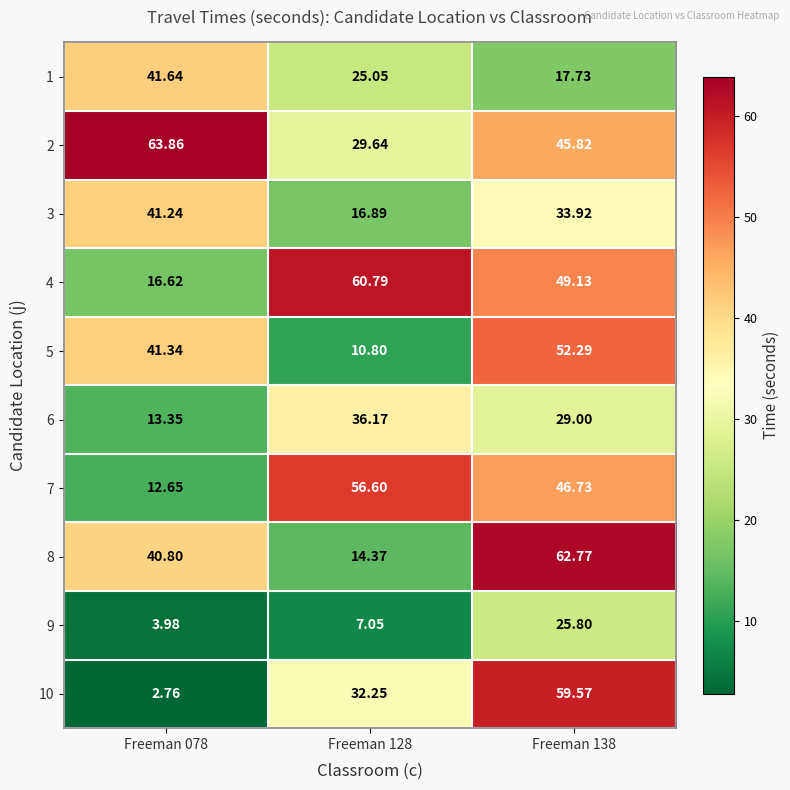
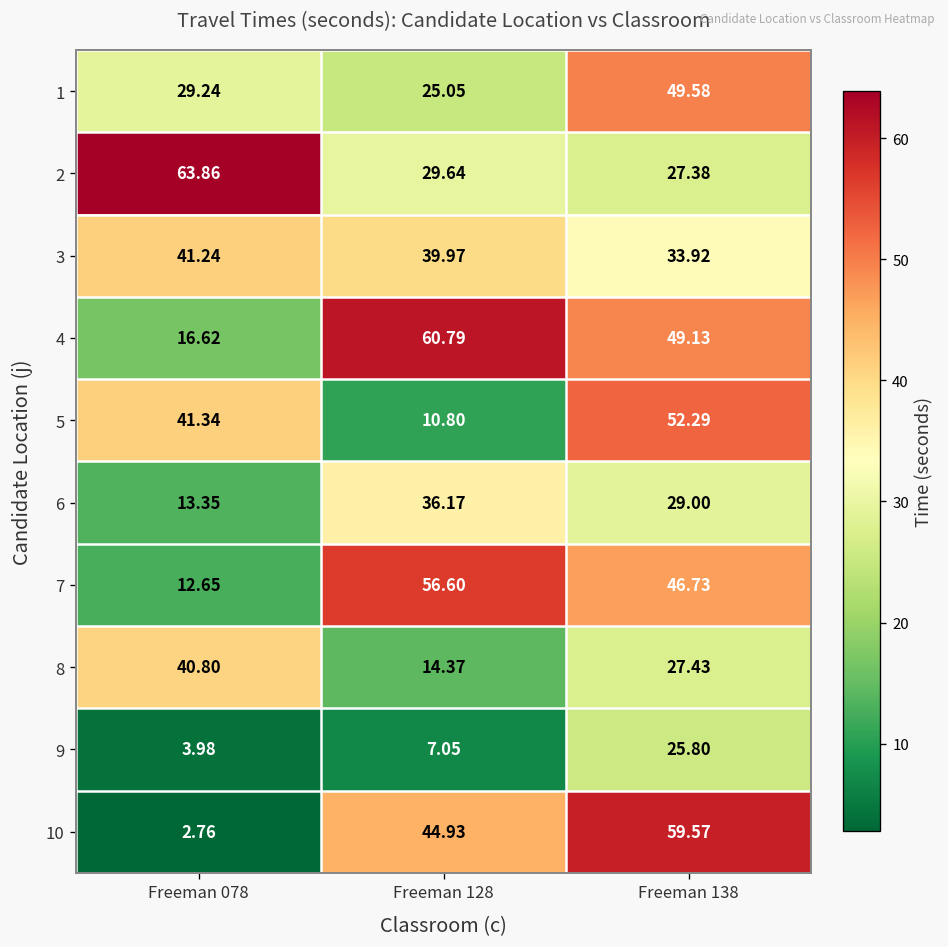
1, Freeman 078: 41.64 -> 29.24
1, Freeman 138: 17.73 -> 49.58
2, Freeman 138: 45.82 -> 27.38
3, Freeman 128: 16.89 -> 39.97
8, Freeman 138: 62.77 -> 27.43
10, Freeman 128: 32.25 -> 44.93
